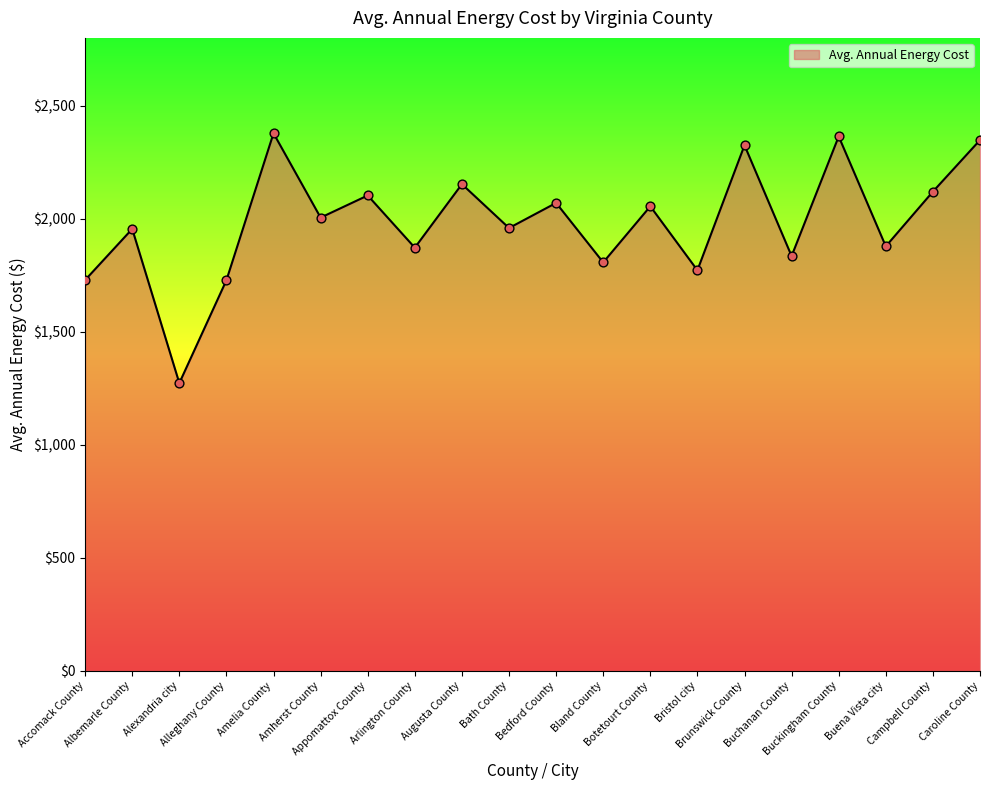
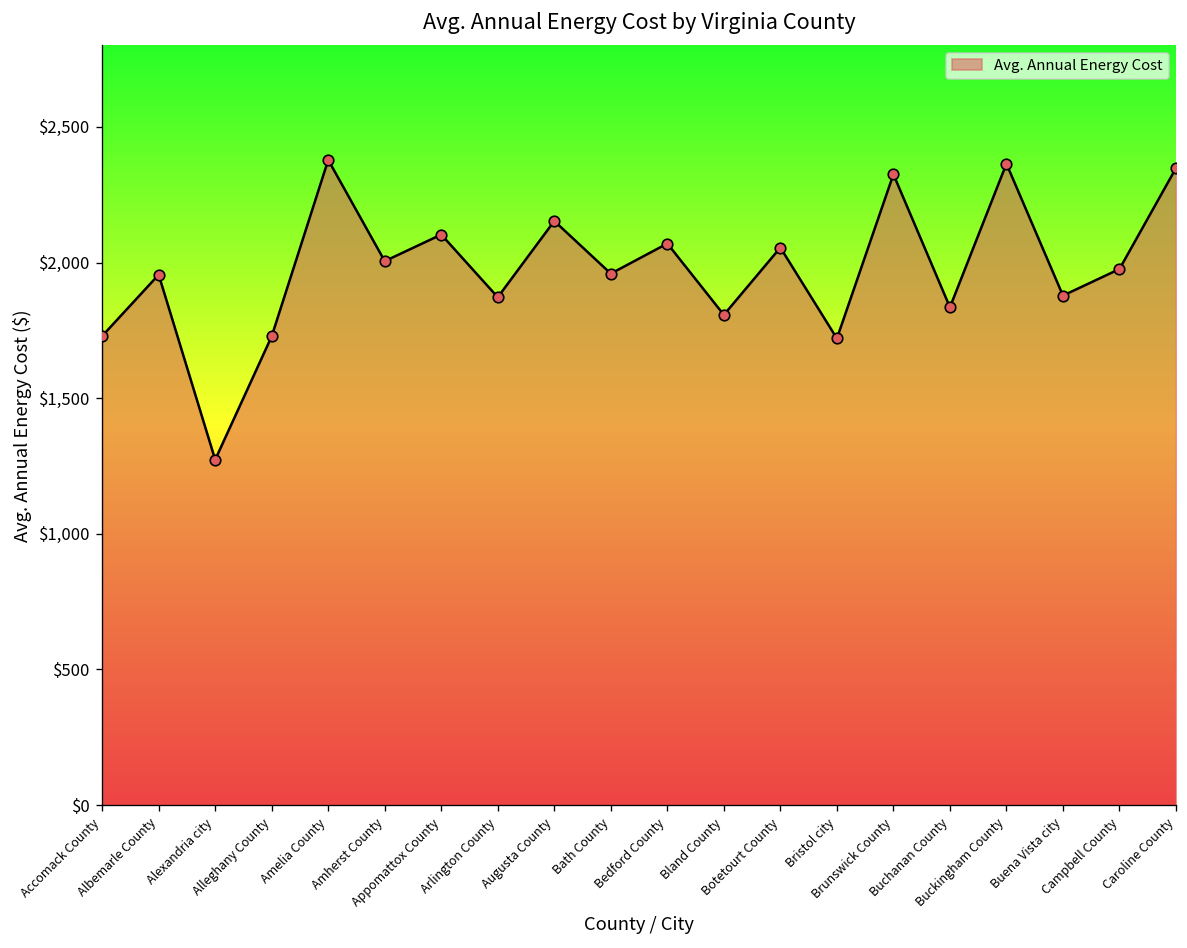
Bristol city: $1,770 -> $1,720
Campbell County: $2,120 -> $1,980
